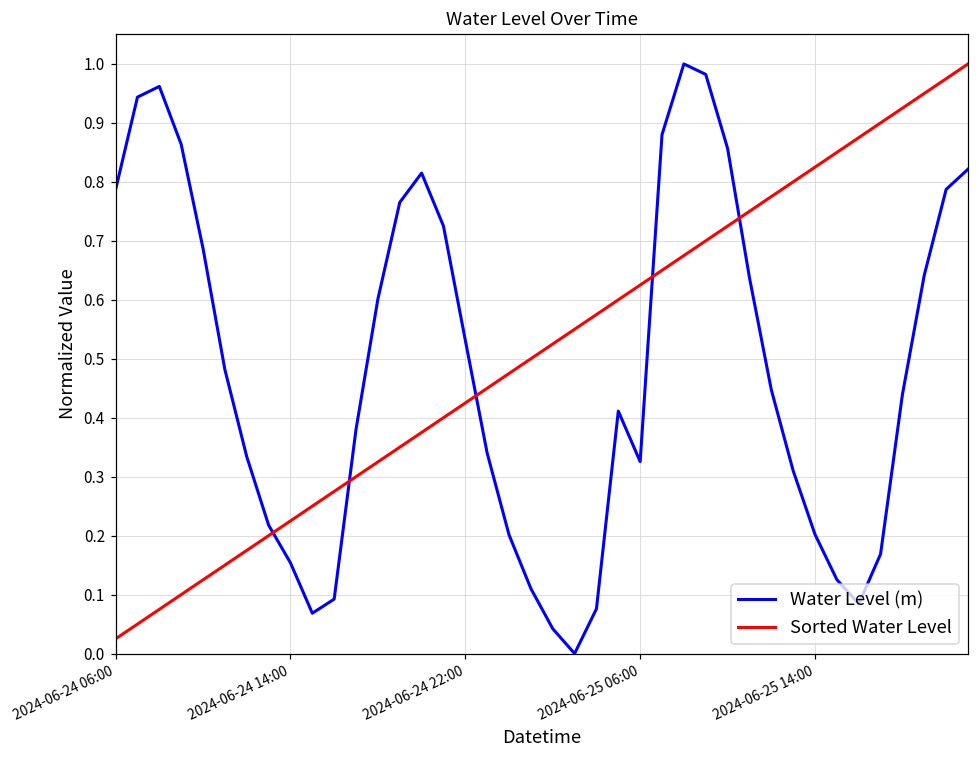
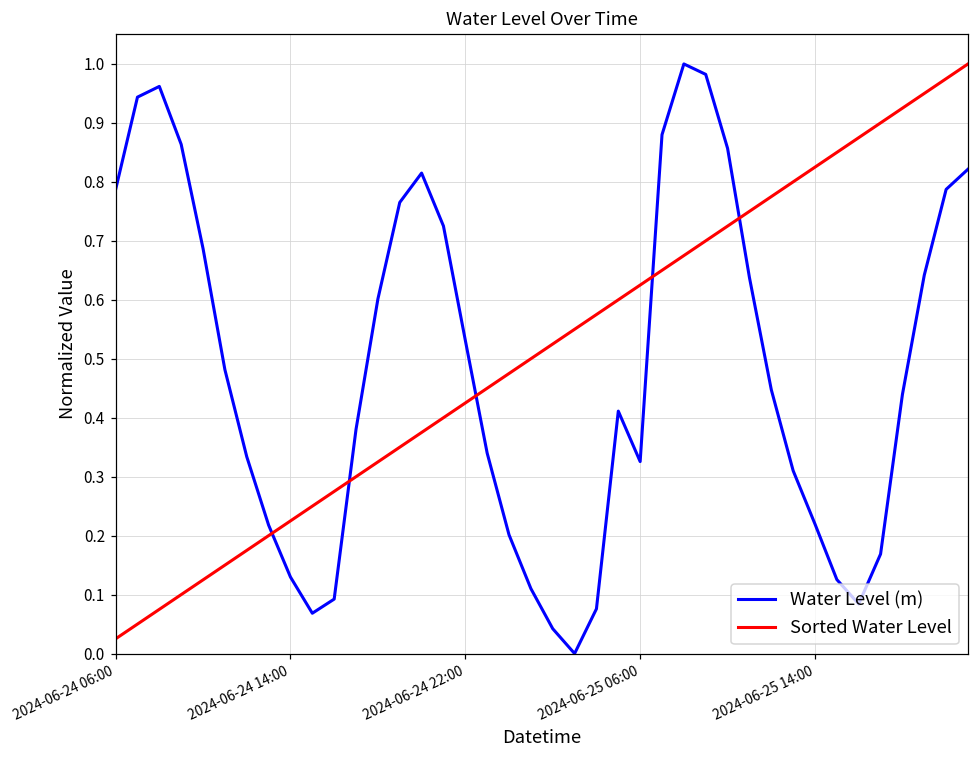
Water Level (m), 2024-06-24 14:00: 0.15 -> 0.13
Water Level (m), 2024-06-25 14:00: 0.20 -> 0.22
